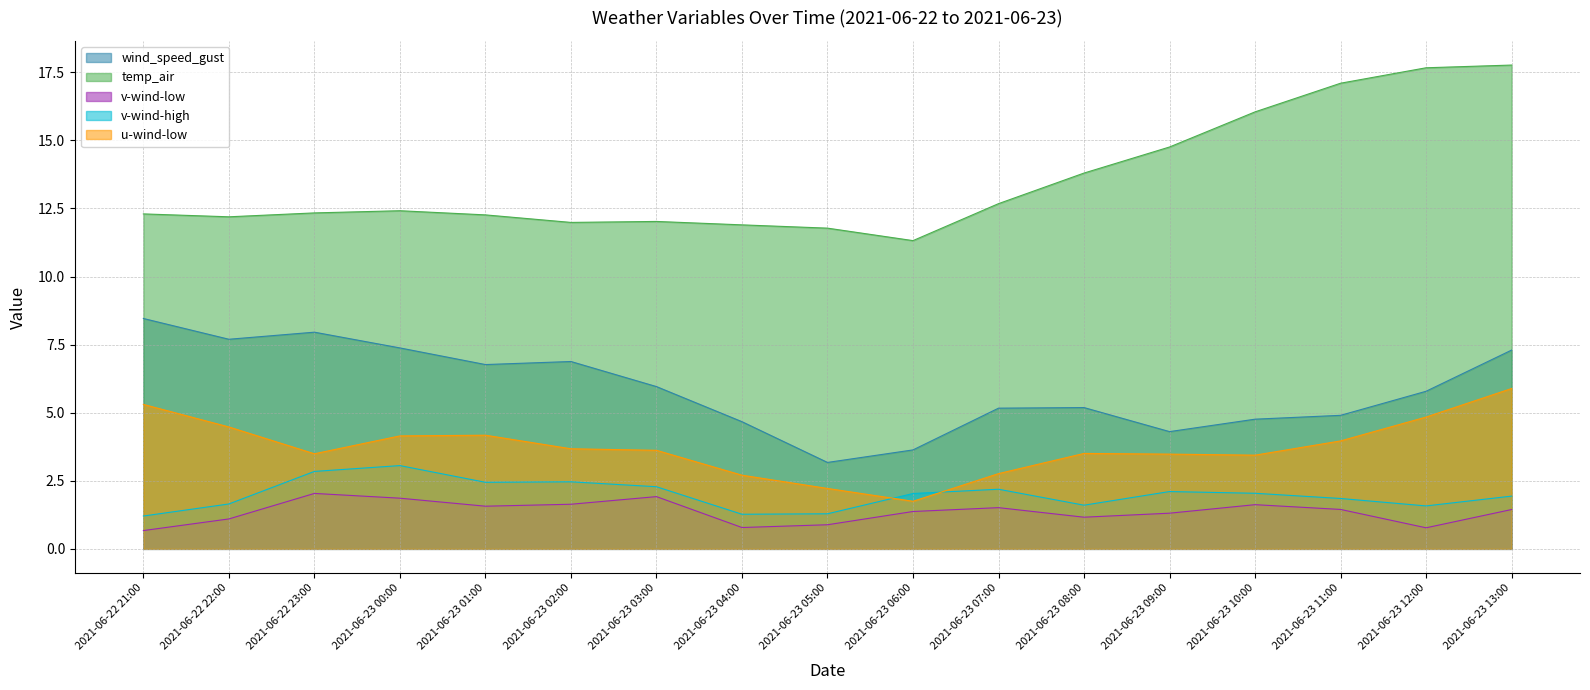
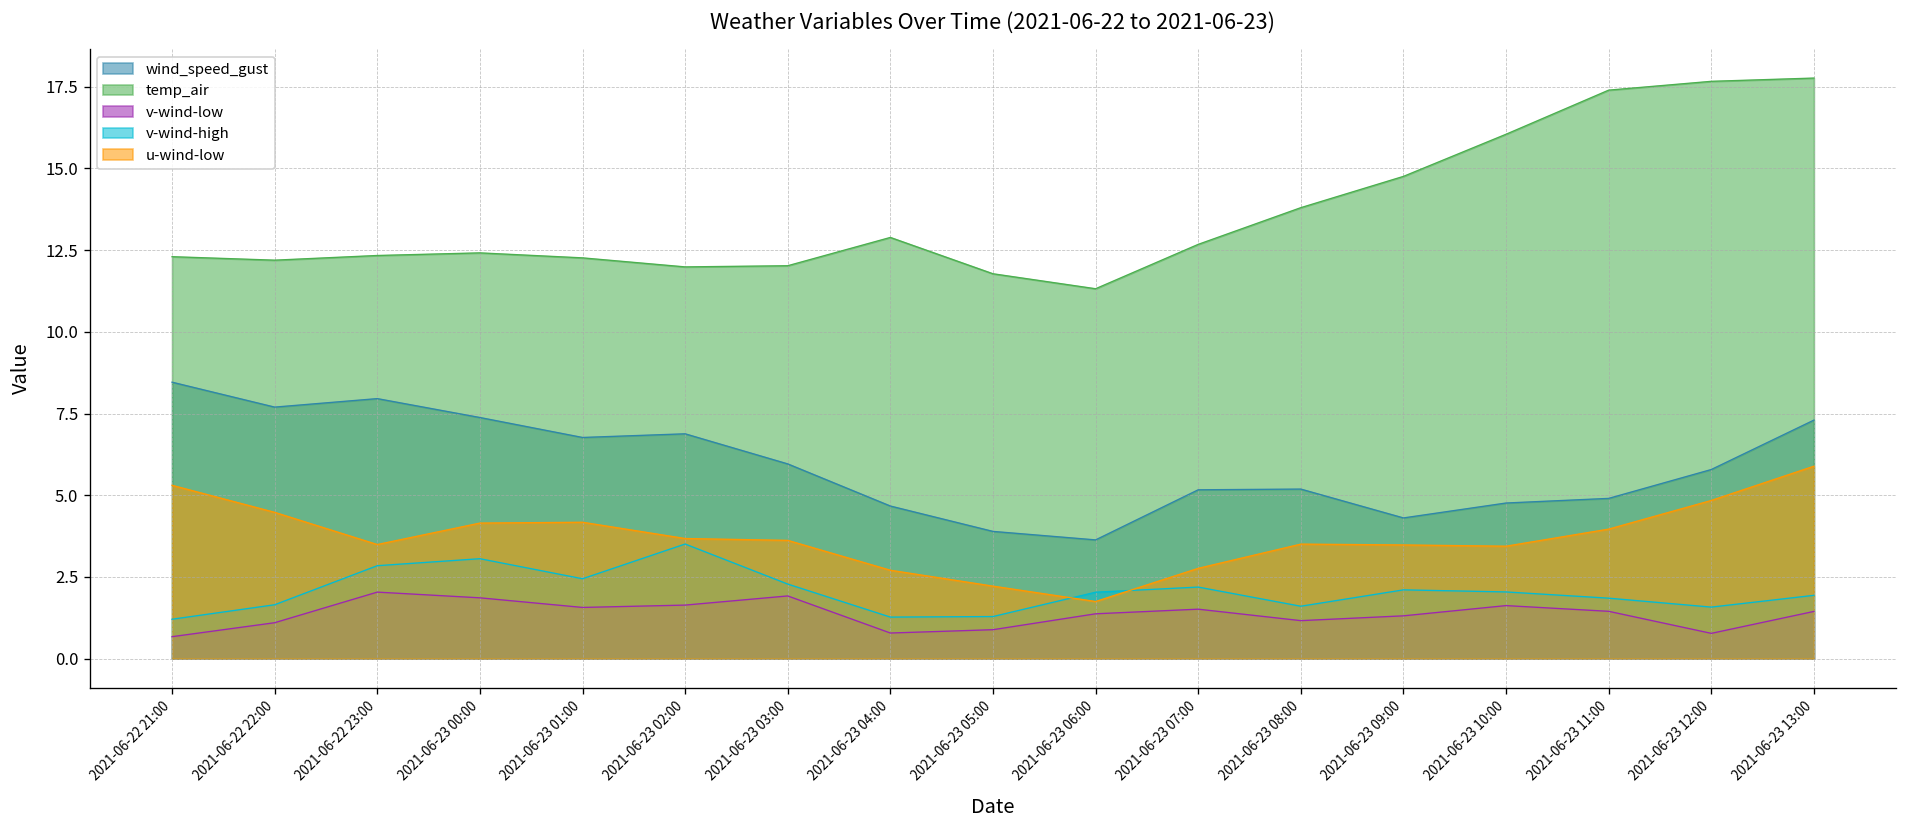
v-wind-high, 2021-06-23 02:00: 2.5 -> 3.5
temp_air, 2021-06-23 04:00: 11.9 -> 12.9
wind_speed_gust, 2021-06-23 05:00: 3.2 -> 3.9
temp_air, 2021-06-23 11:00: 17.1 -> 17.4
